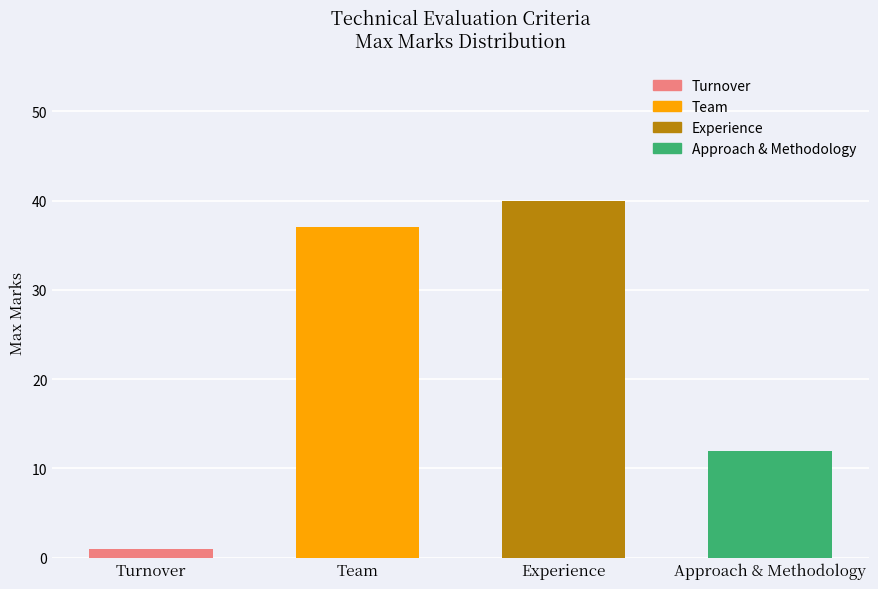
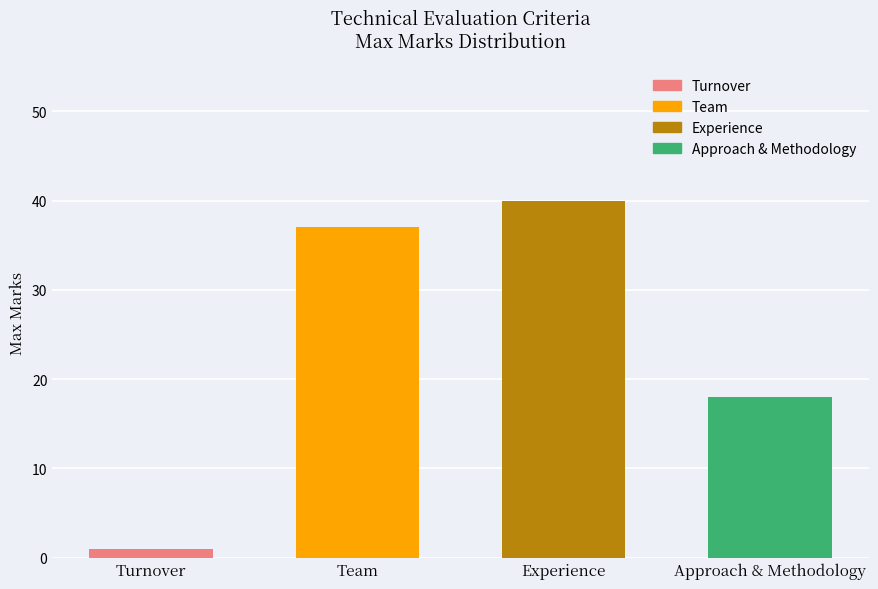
Approach & Methodology: 12 -> 18
